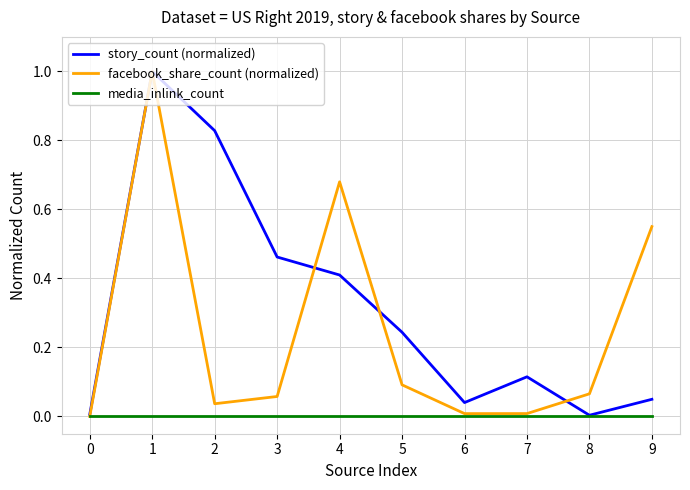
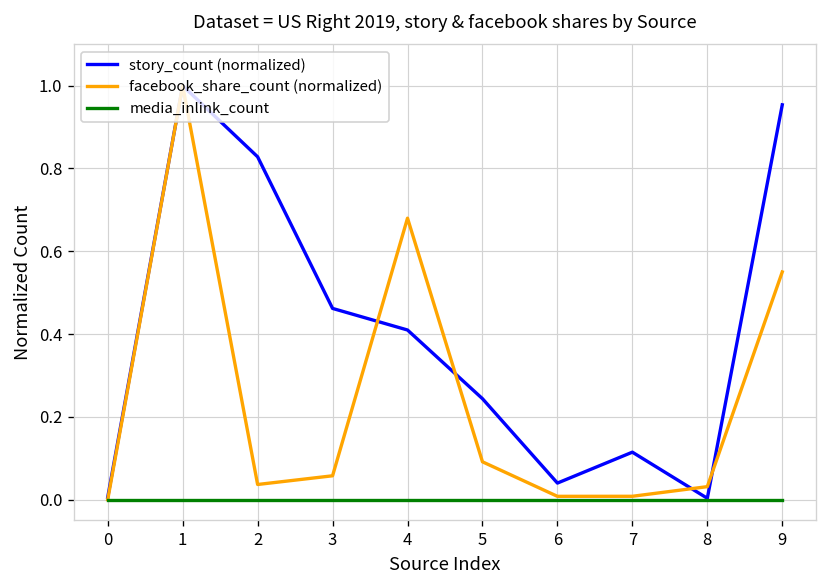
facebook_share_count (normalized), 8: 0.07 -> 0.03
story_count (normalized), 9: 0.05 -> 0.95
